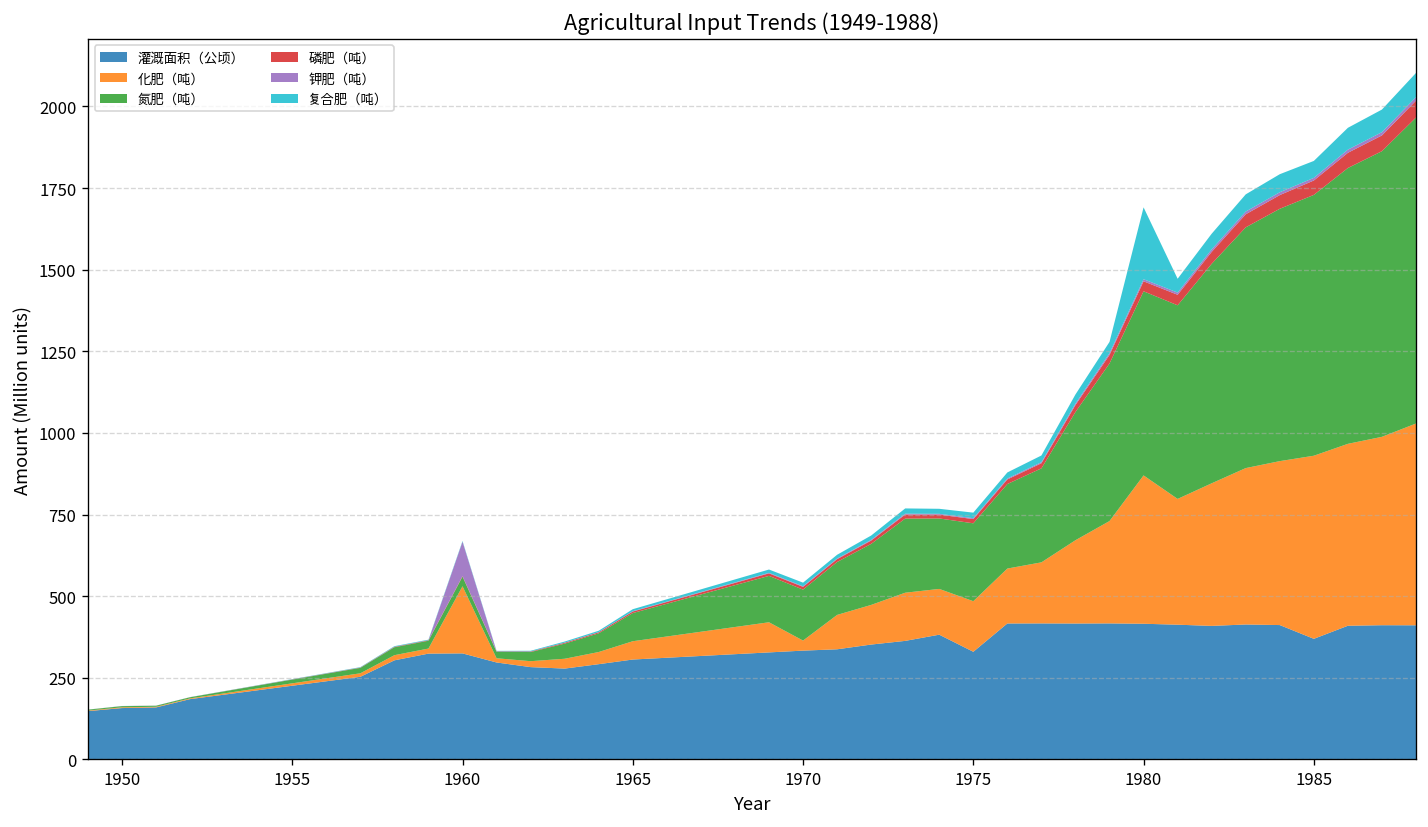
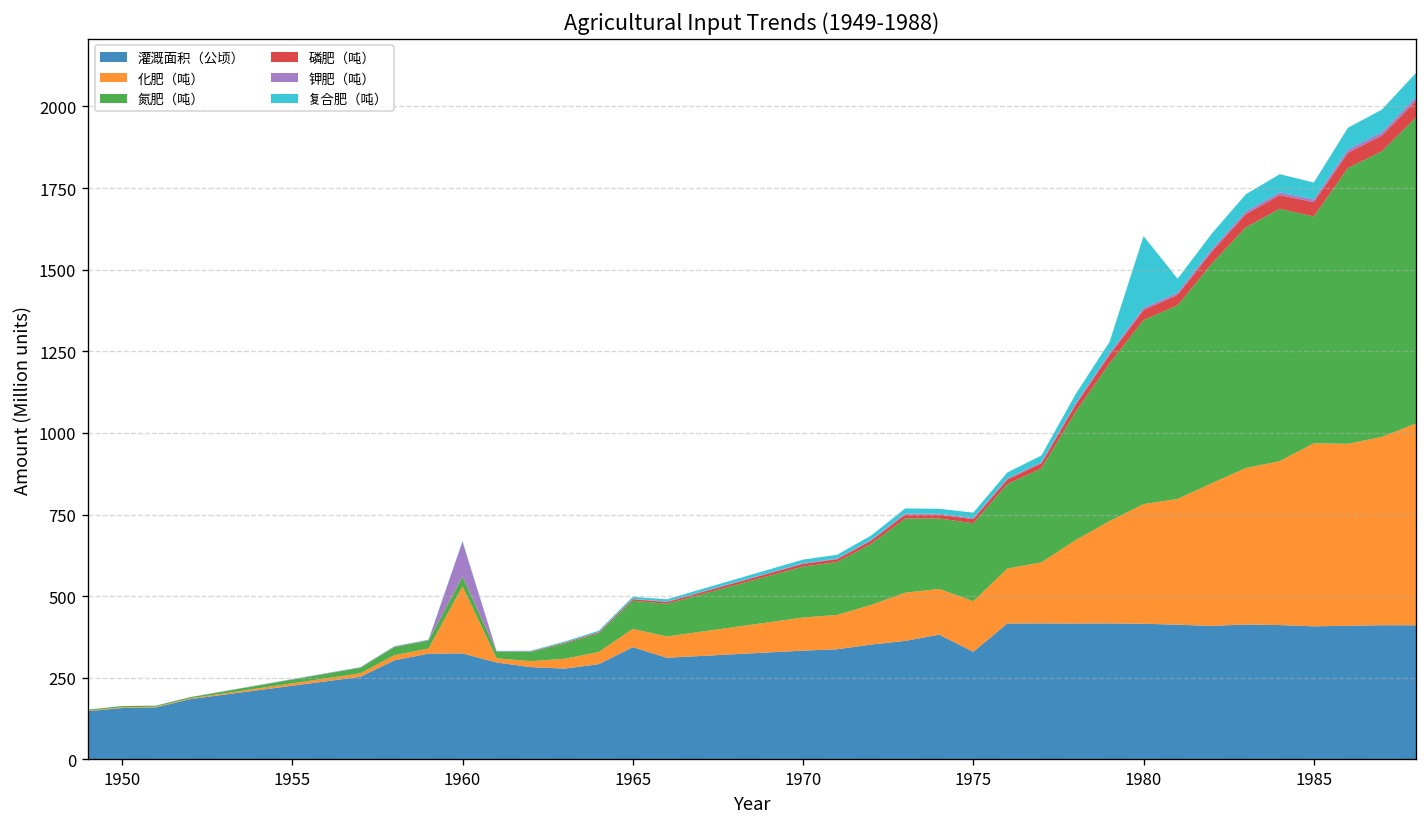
灌溉面积（公顷）, 1965: 310 -> 340
化肥（吨）, 1970: 30 -> 100
化肥（吨）, 1980: 450 -> 370
灌溉面积（公顷）, 1985: 370 -> 410
氮肥（吨）, 1985: 800 -> 690
